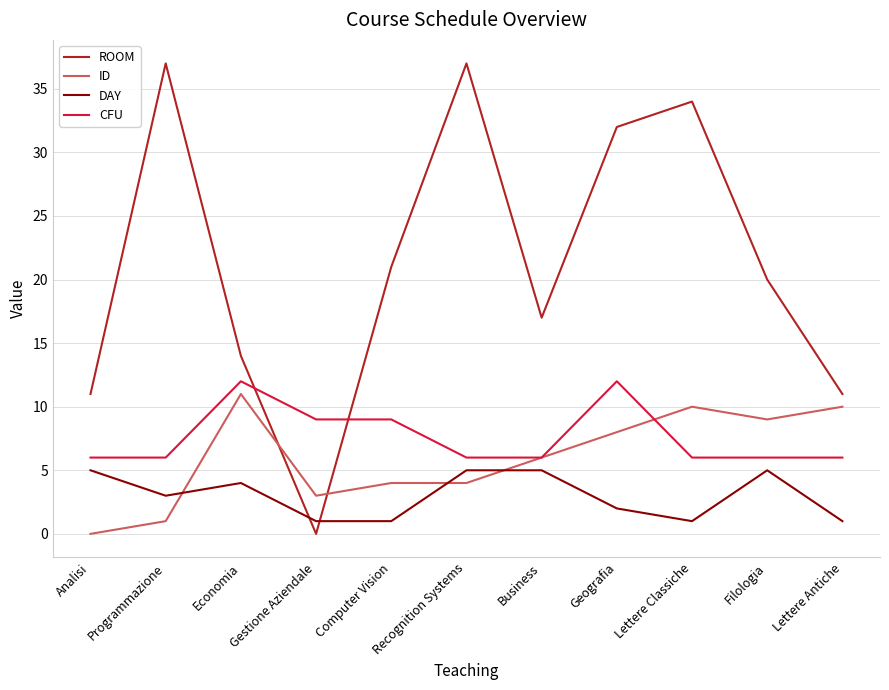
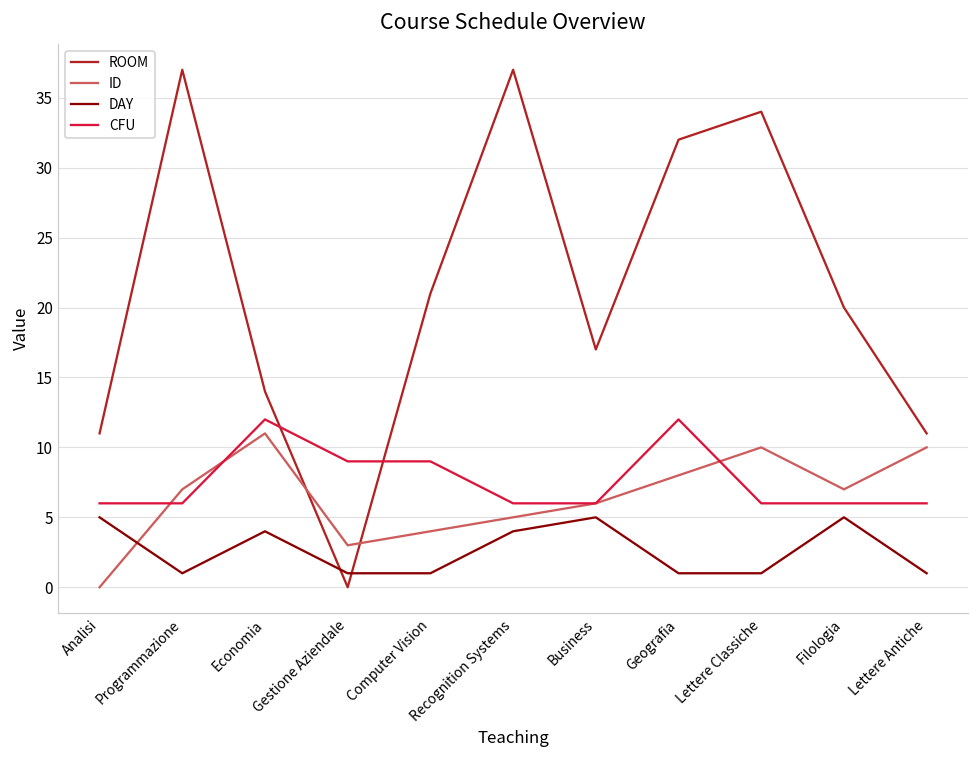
ID, Programmazione: 1 -> 7
DAY, Programmazione: 3 -> 1
ID, Recognition Systems: 4 -> 5
DAY, Recognition Systems: 5 -> 4
DAY, Geografia: 2 -> 1
ID, Filologia: 9 -> 7
